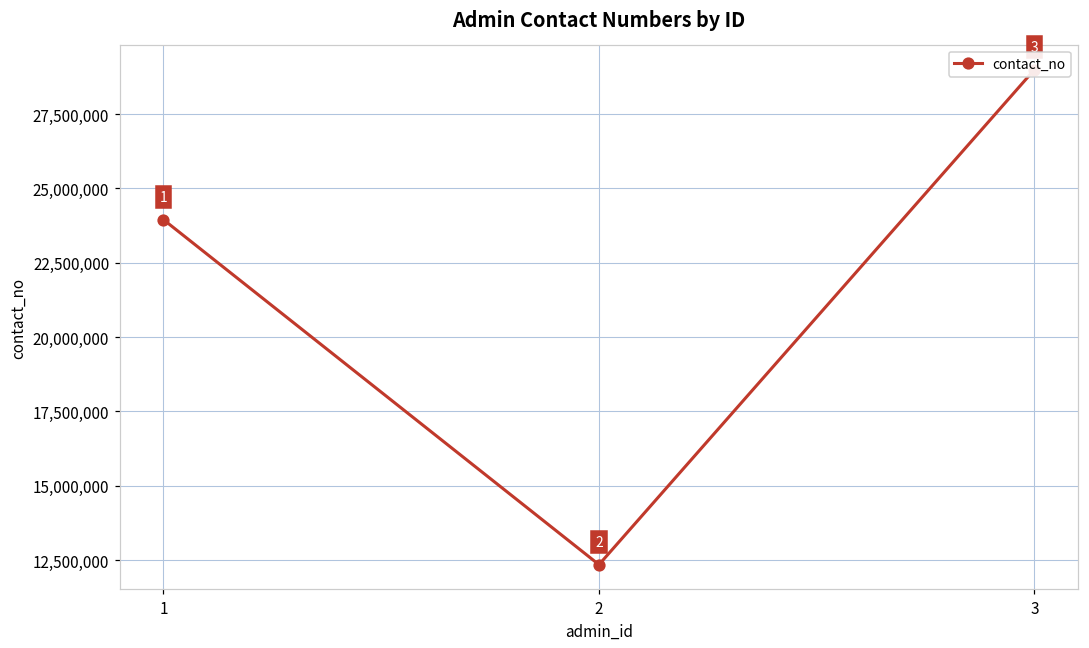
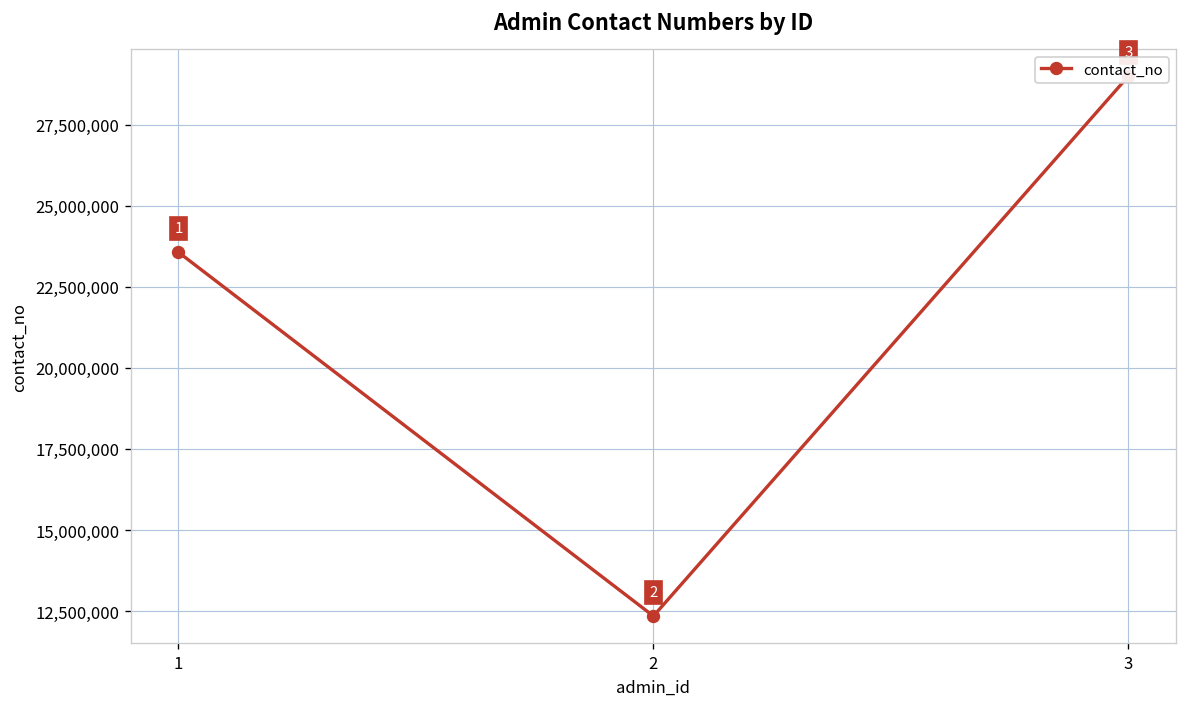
1: 24,000,000 -> 23,600,000
